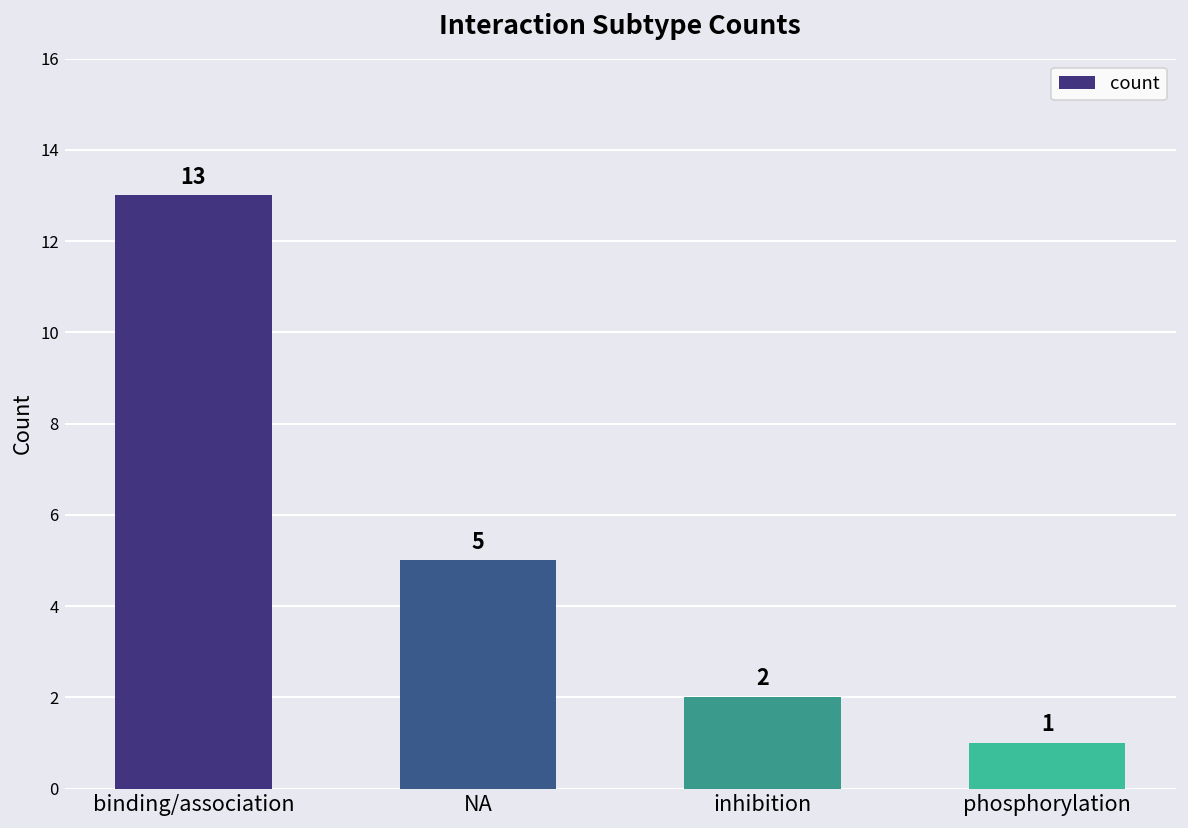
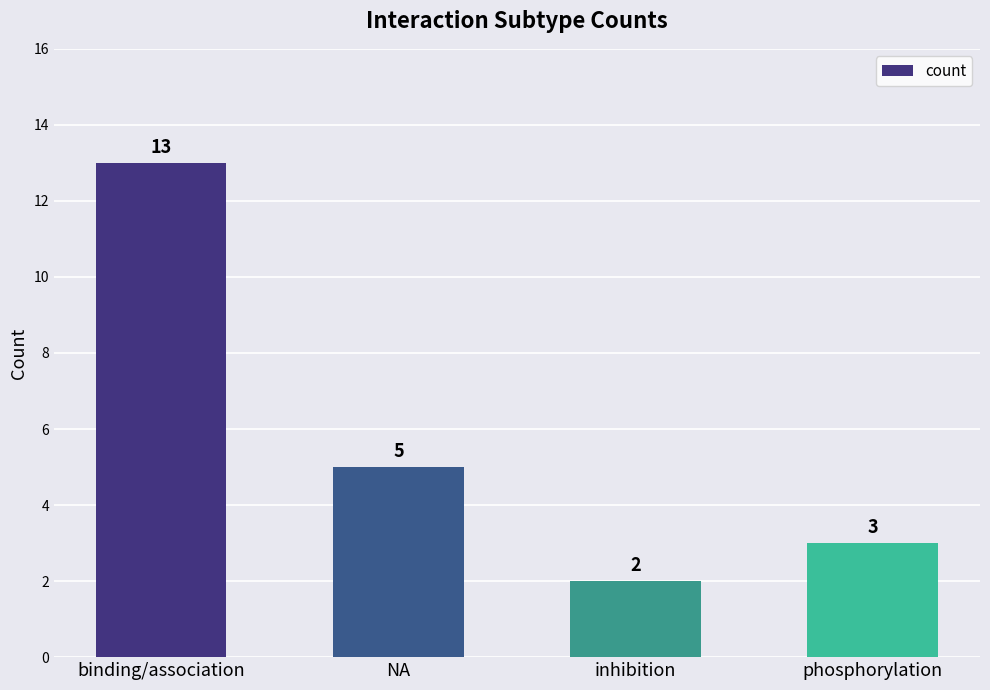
phosphorylation: 1 -> 3
